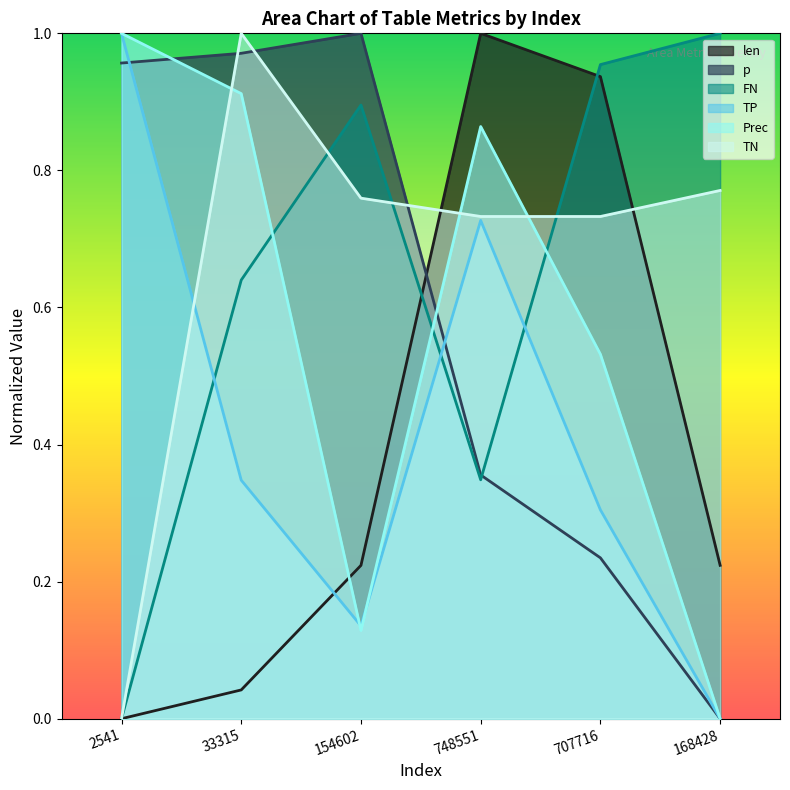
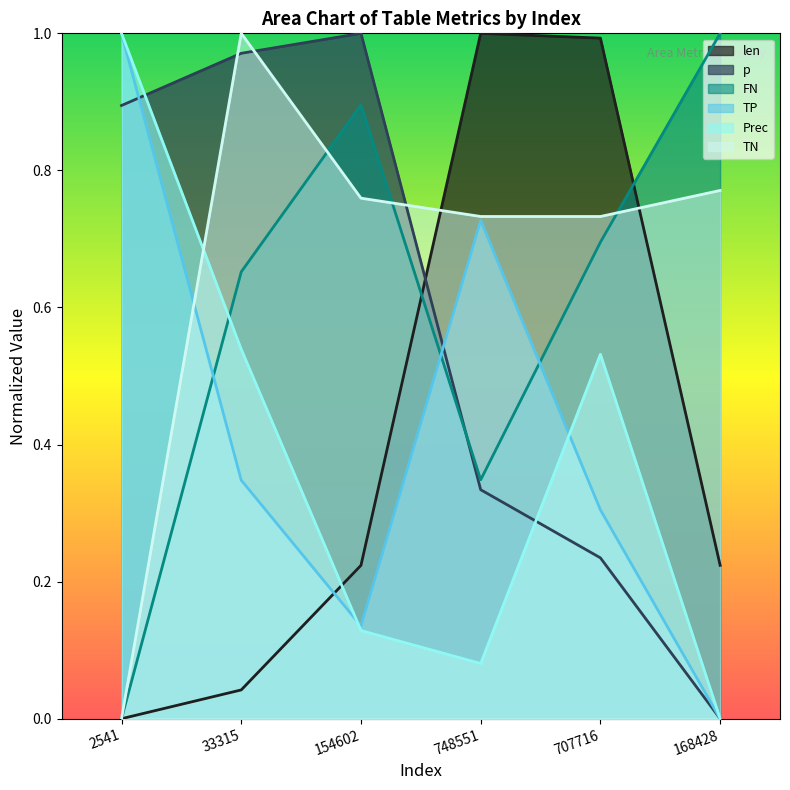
p, 2541: 0.96 -> 0.89
FN, 33315: 0.64 -> 0.65
Prec, 33315: 0.91 -> 0.54
p, 748551: 0.36 -> 0.33
Prec, 748551: 0.86 -> 0.08
len, 707716: 0.94 -> 0.99
FN, 707716: 0.95 -> 0.70
